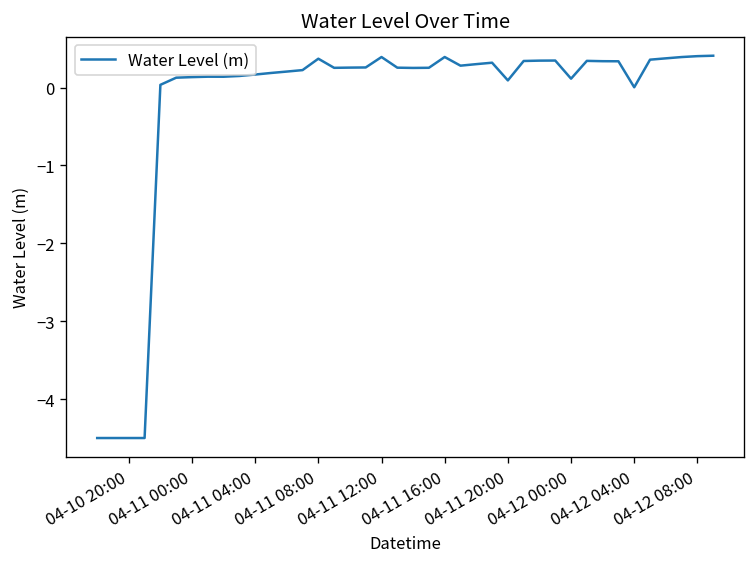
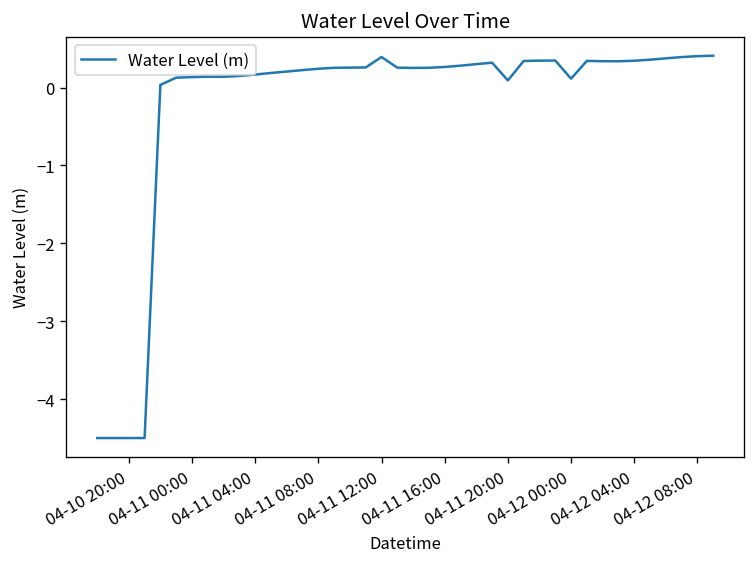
04-11 08:00: 0.4 -> 0.2
04-11 16:00: 0.4 -> 0.3
04-12 04:00: 0.0 -> 0.3
